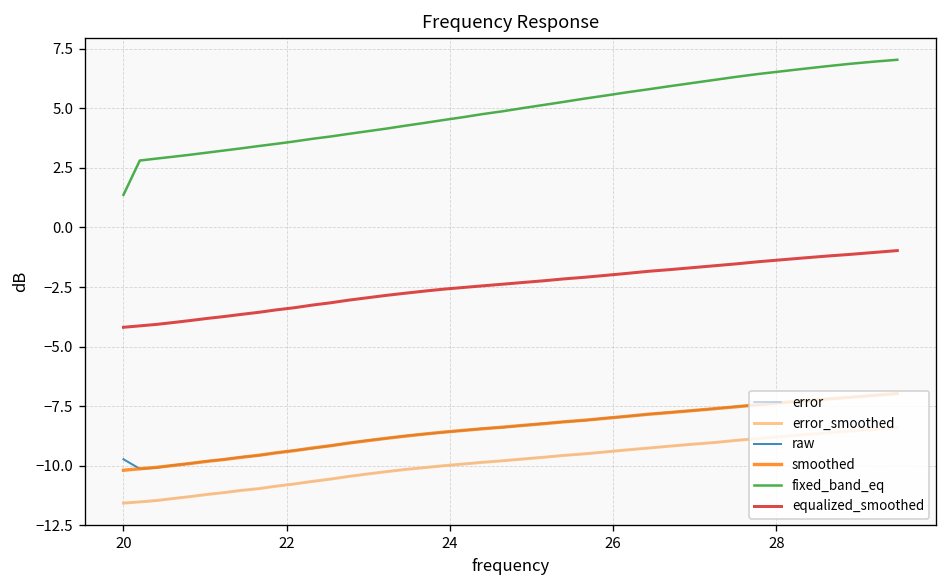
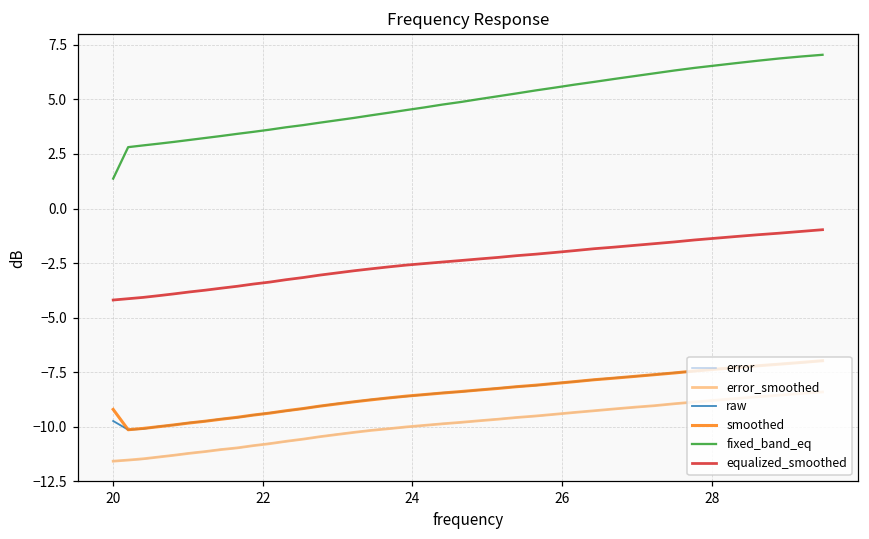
smoothed, 20: -10.2 -> -9.2
